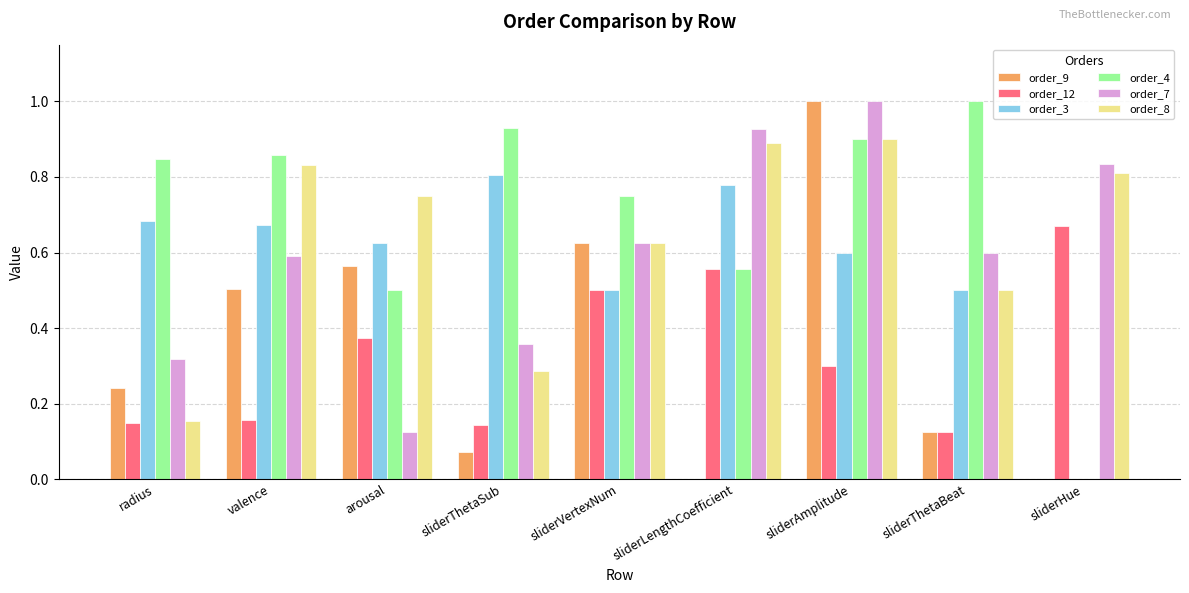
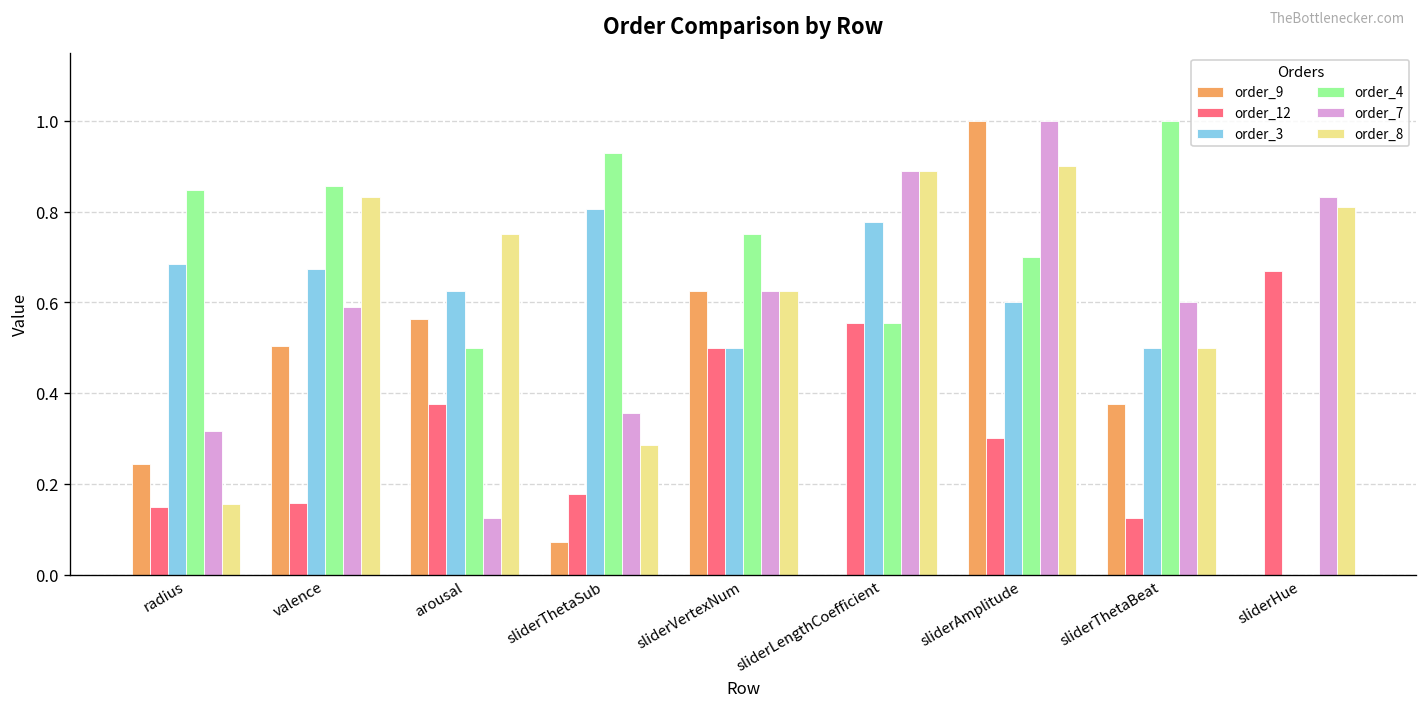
order_12, sliderThetaSub: 0.14 -> 0.18
order_7, sliderLengthCoefficient: 0.93 -> 0.89
order_4, sliderAmplitude: 0.9 -> 0.7
order_9, sliderThetaBeat: 0.12 -> 0.38
